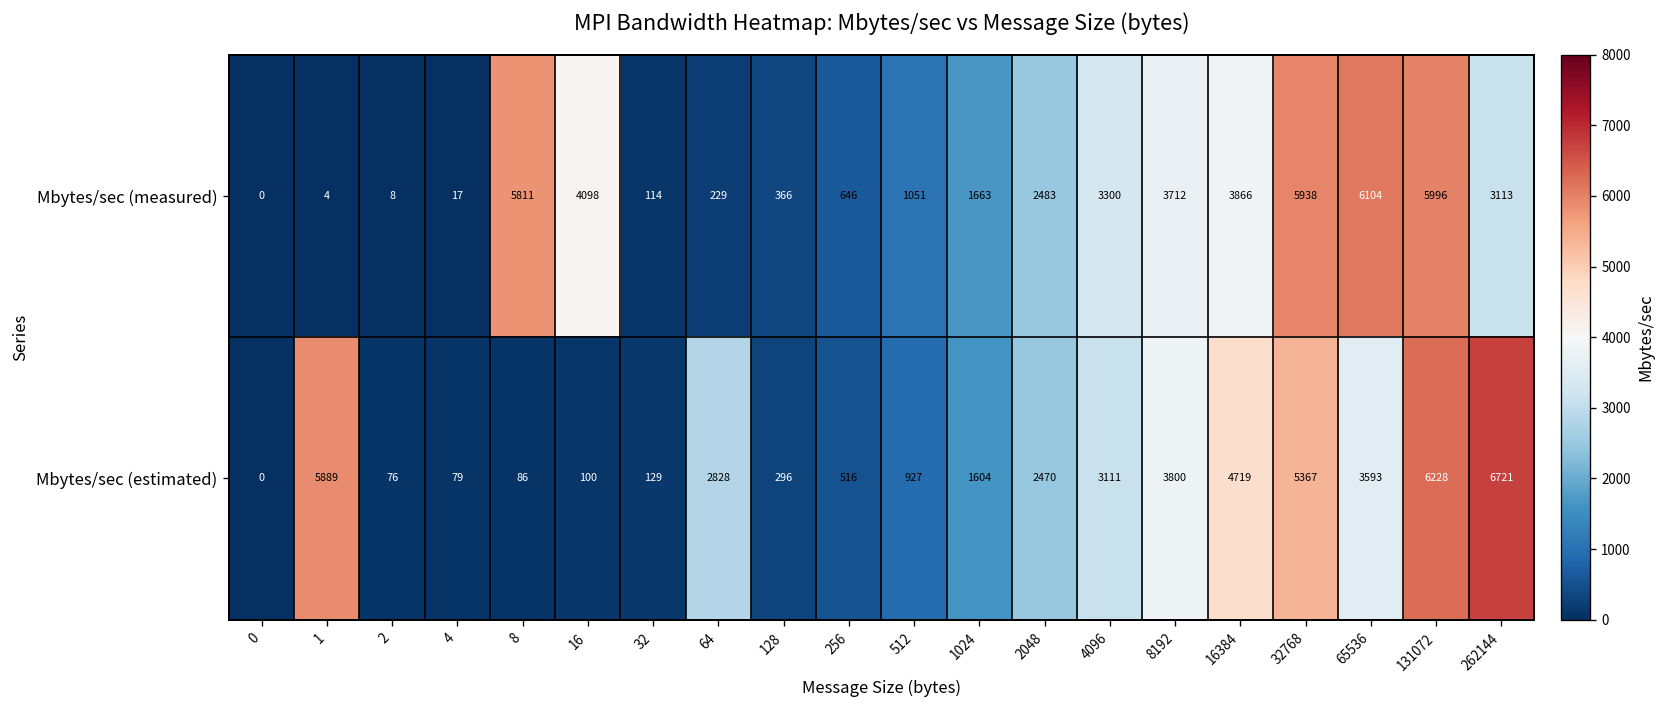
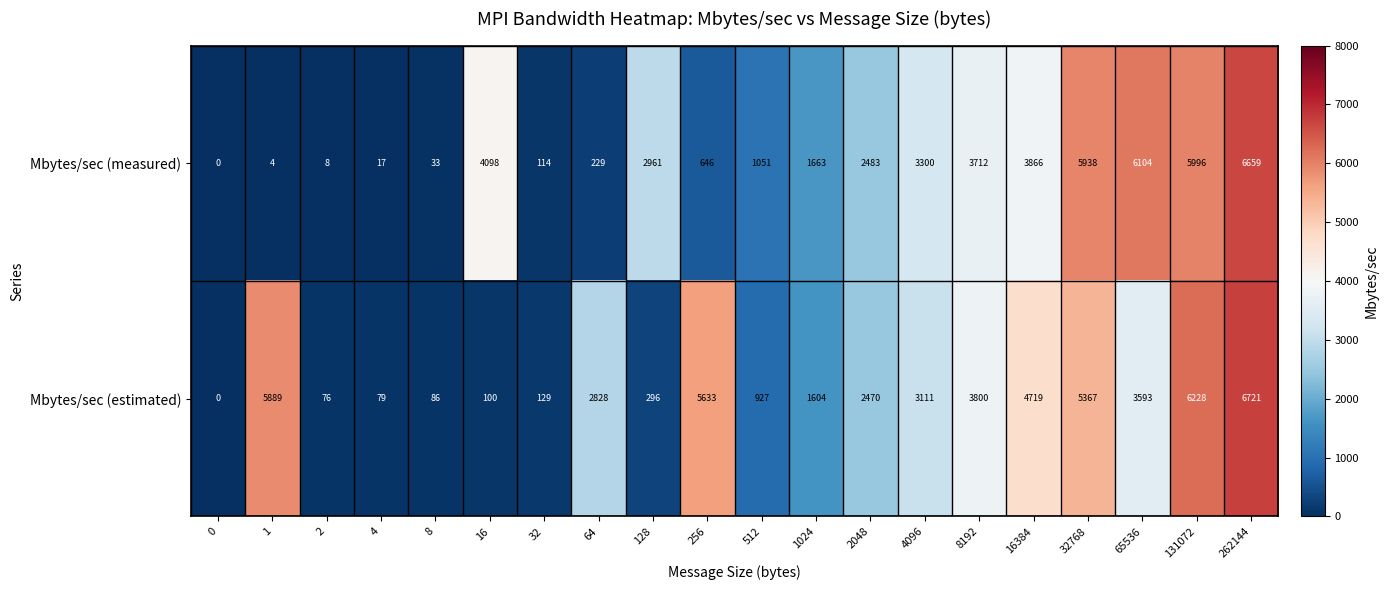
Mbytes/sec (measured), 8: 5811 -> 33
Mbytes/sec (measured), 128: 366 -> 2961
Mbytes/sec (measured), 262144: 3113 -> 6659
Mbytes/sec (estimated), 256: 516 -> 5633
